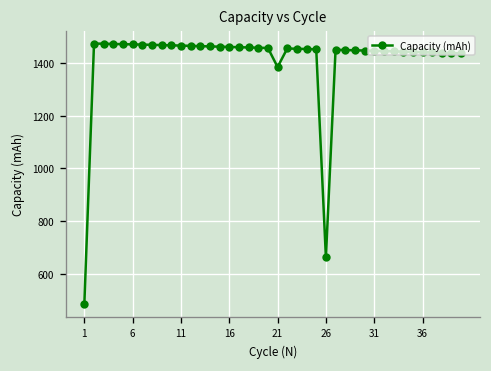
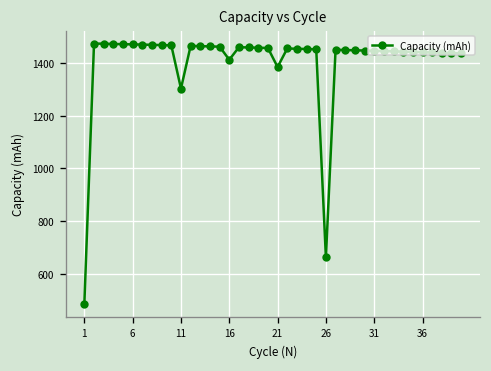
11: 1470 -> 1300
16: 1460 -> 1410
